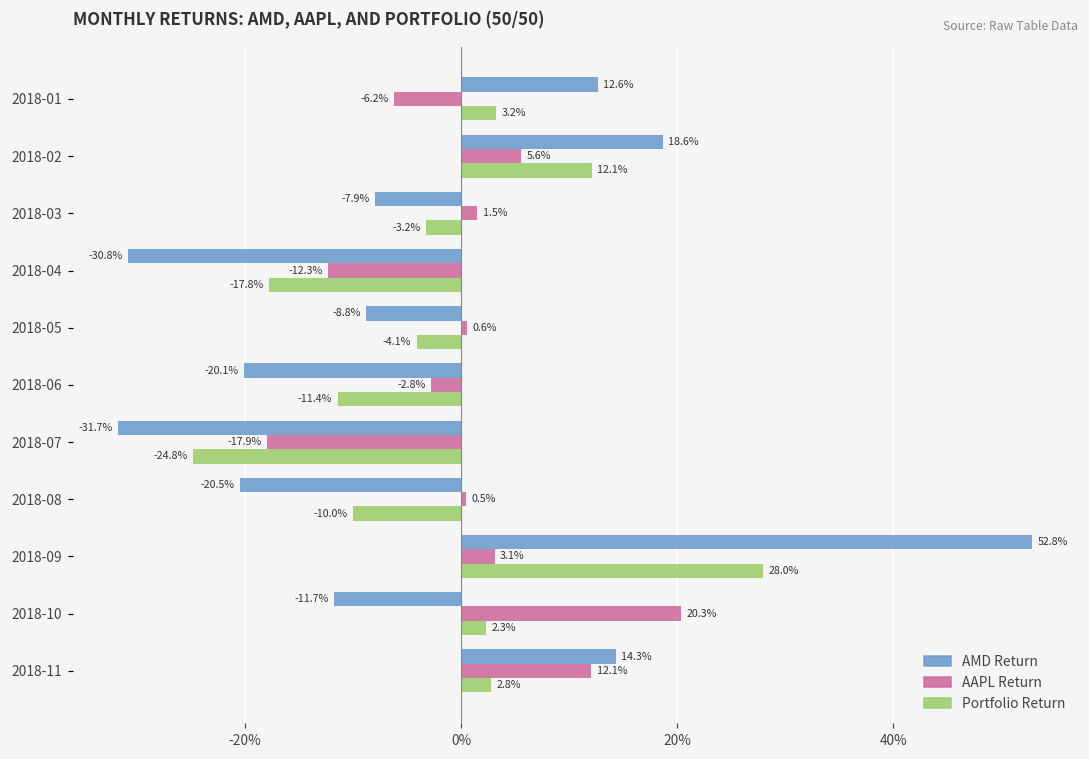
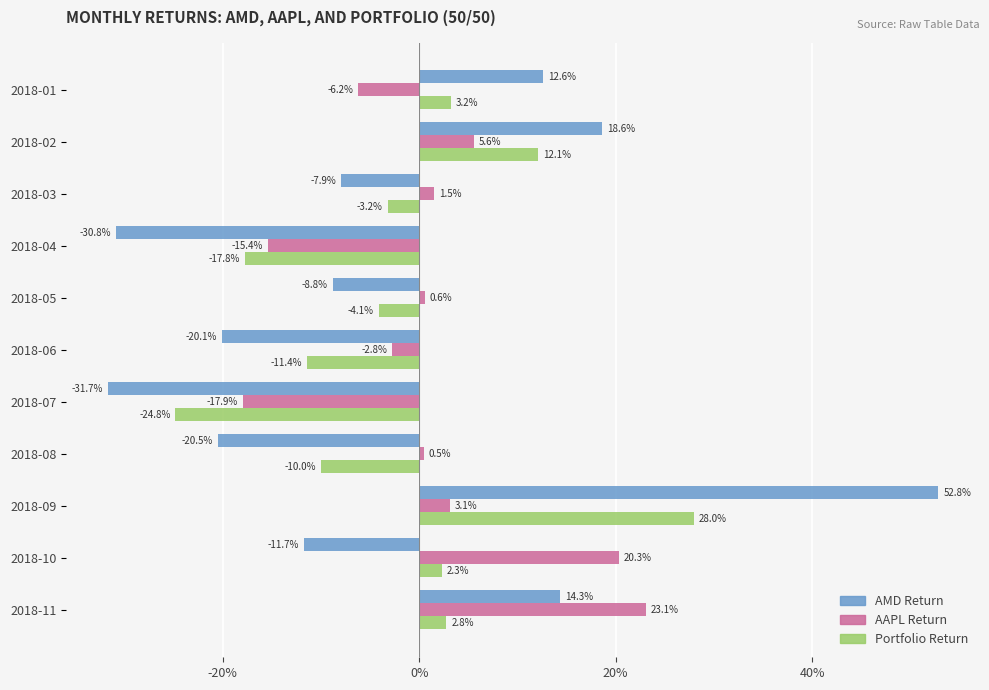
AAPL Return, 2018-04: -12.3% -> -15.4%
AAPL Return, 2018-11: 12.1% -> 23.1%
